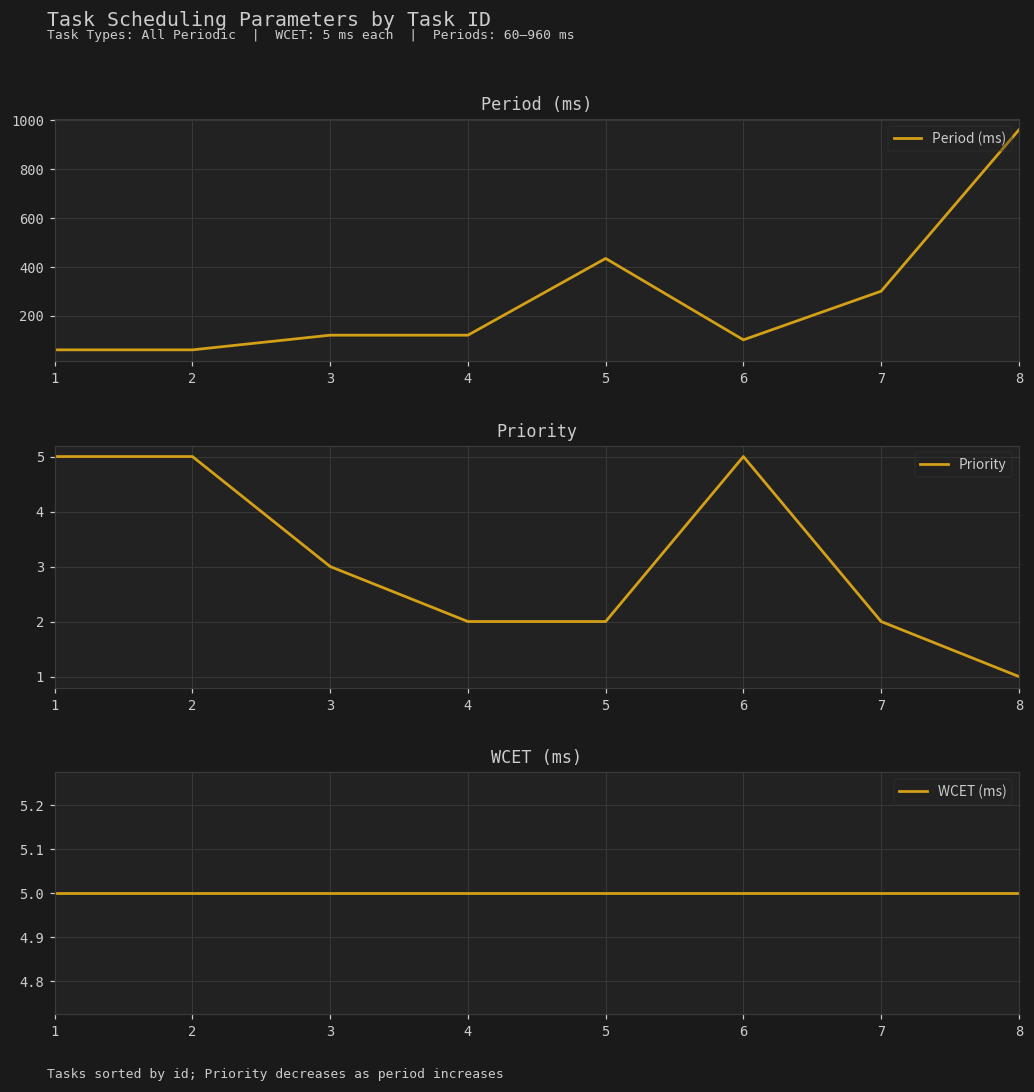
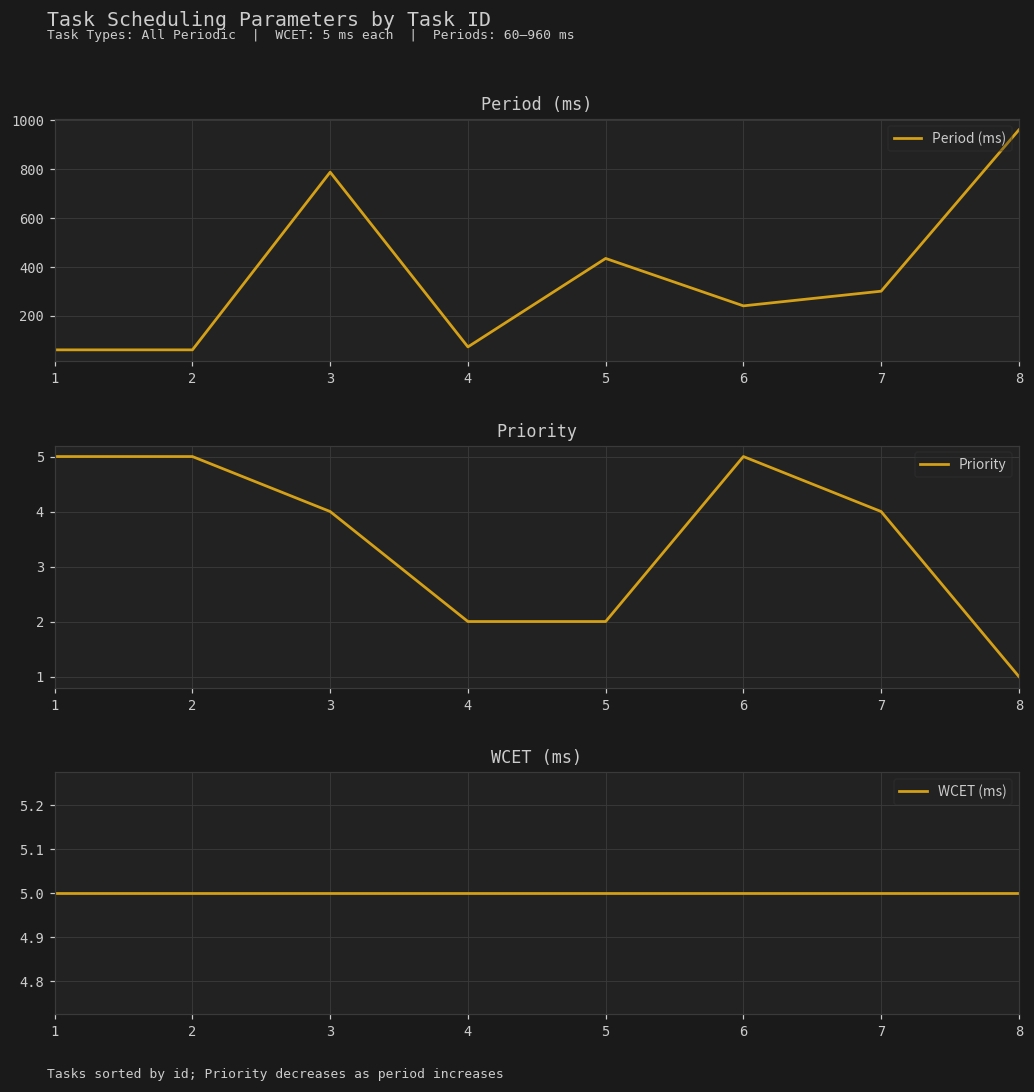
Period (ms), 3: 120 -> 790
Period (ms), 4: 120 -> 70
Period (ms), 6: 100 -> 240
Priority, 3: 3 -> 4
Priority, 7: 2 -> 4
